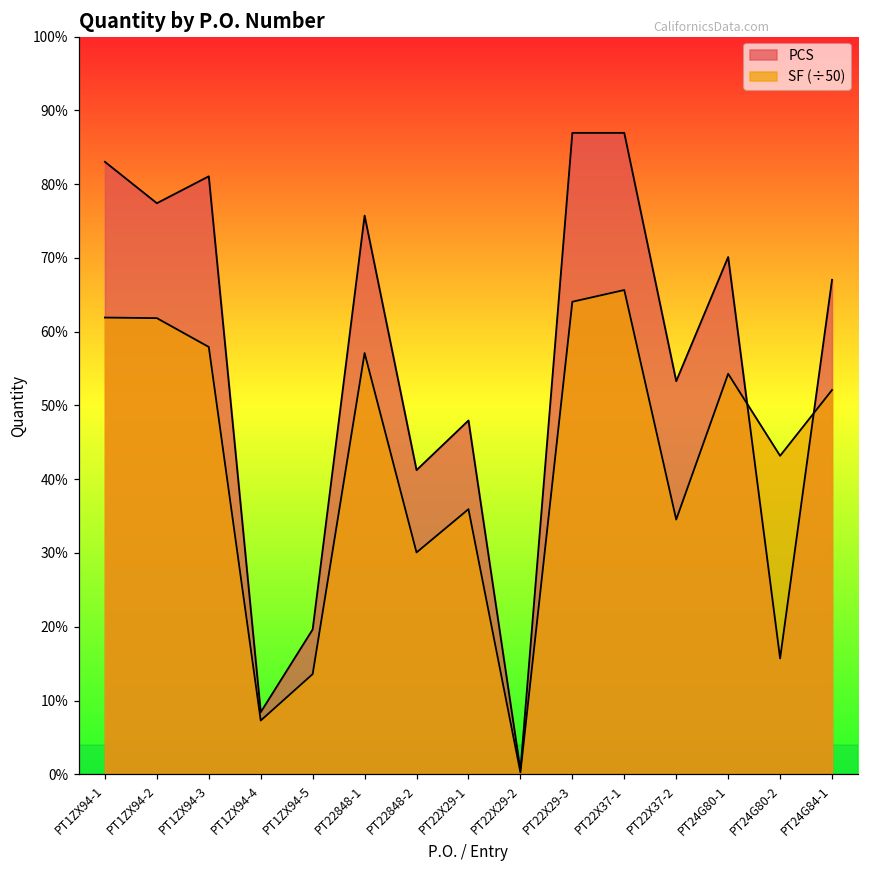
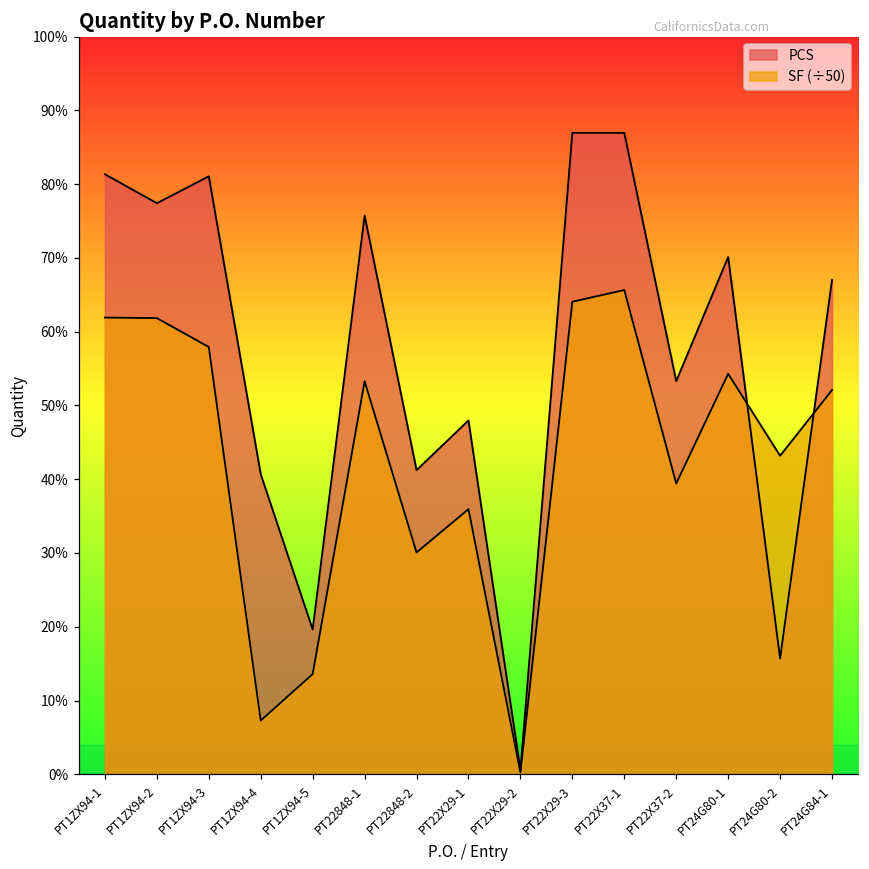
PCS, PT1ZX94-1: 83% -> 81%
PCS, PT1ZX94-4: 8% -> 41%
SF (÷50), PT22848-1: 57% -> 53%
SF (÷50), PT22X37-2: 35% -> 39%
